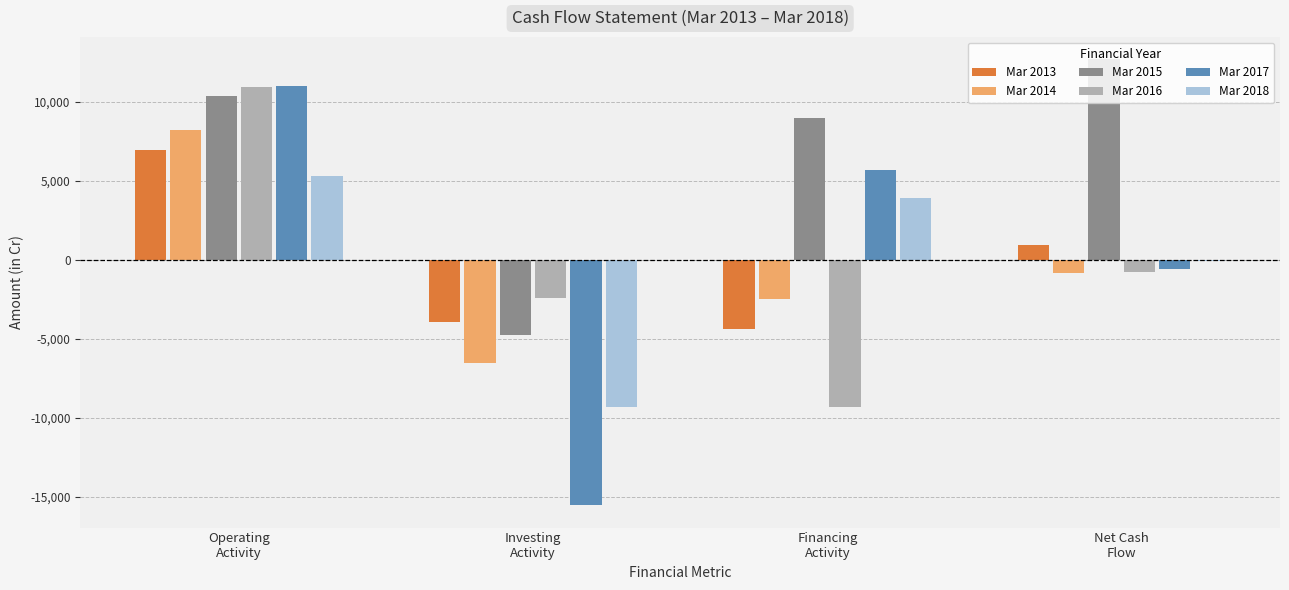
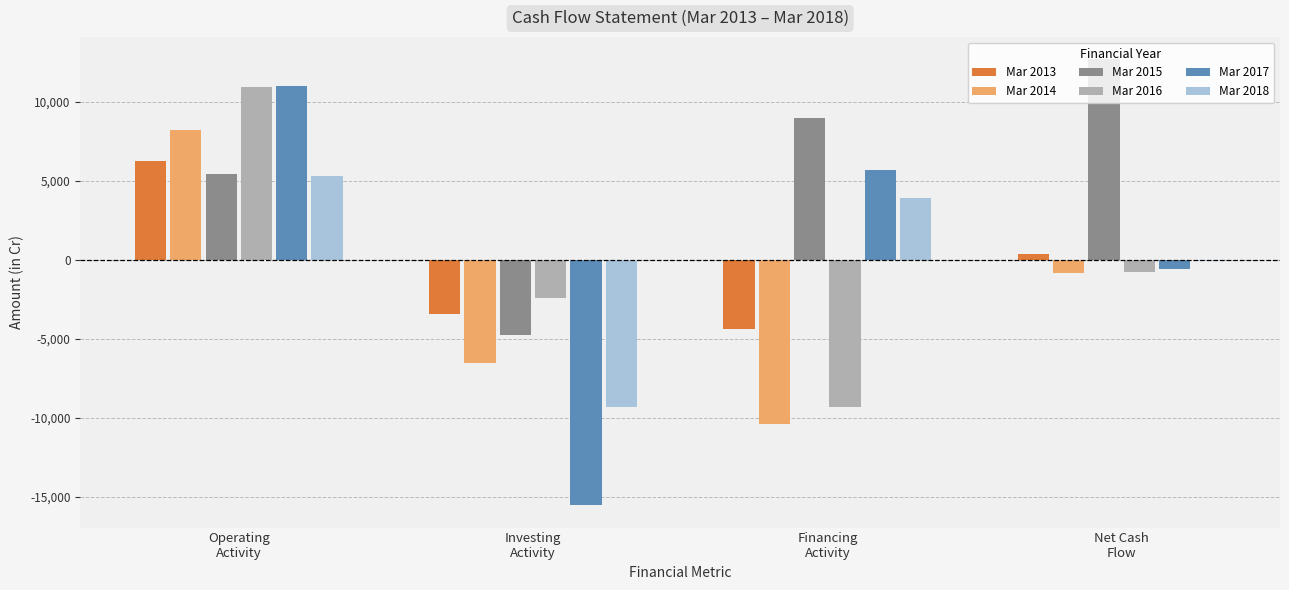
Mar 2013, Operating Activity: 7,000 -> 6,300
Mar 2015, Operating Activity: 10,400 -> 5,400
Mar 2013, Investing Activity: -3,900 -> -3,400
Mar 2014, Financing Activity: -2,500 -> -10,400
Mar 2013, Net Cash Flow: 900 -> 300
